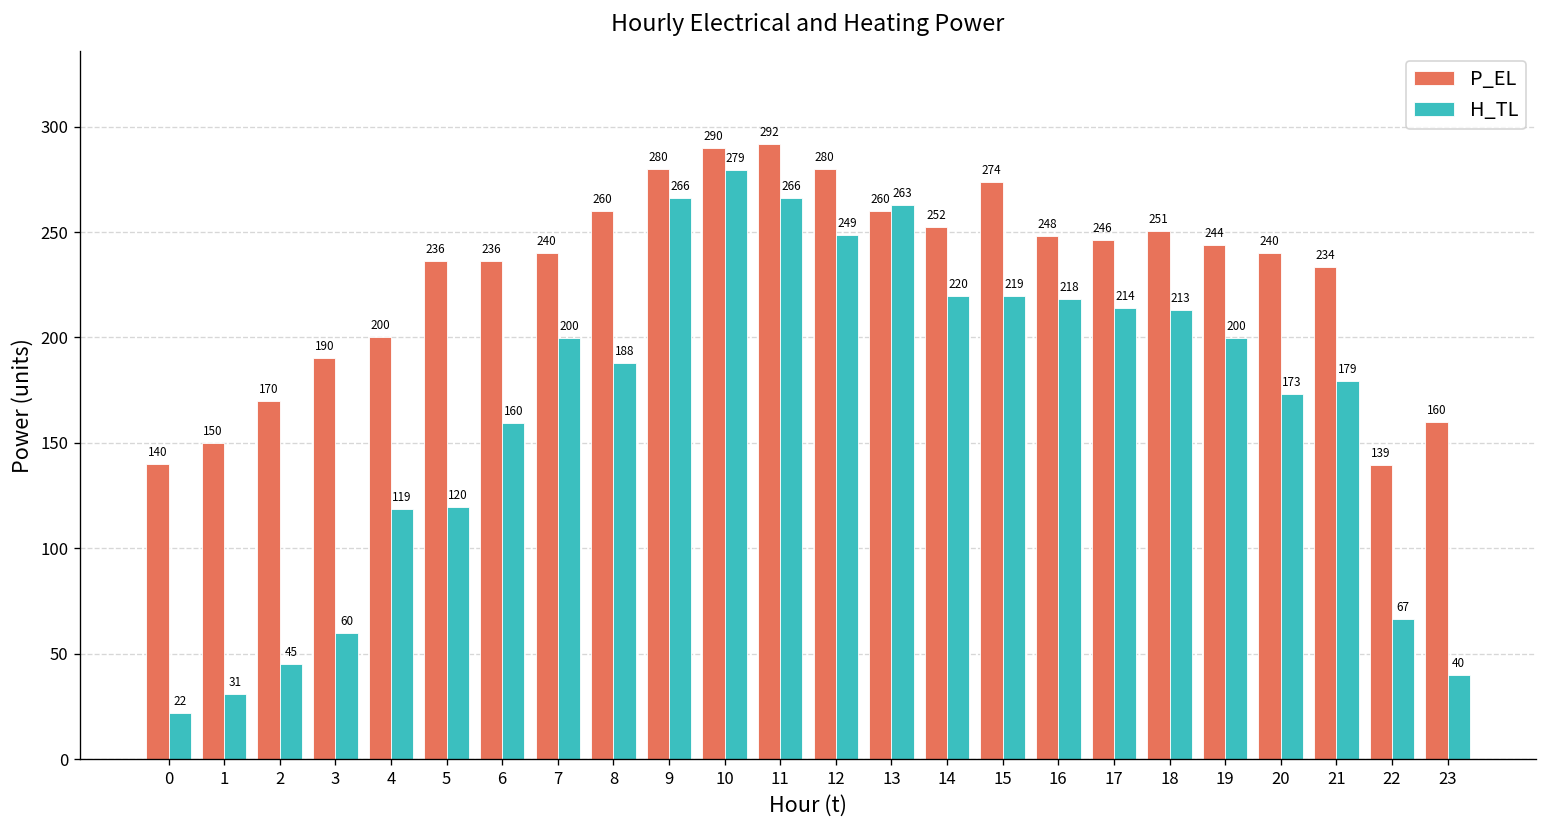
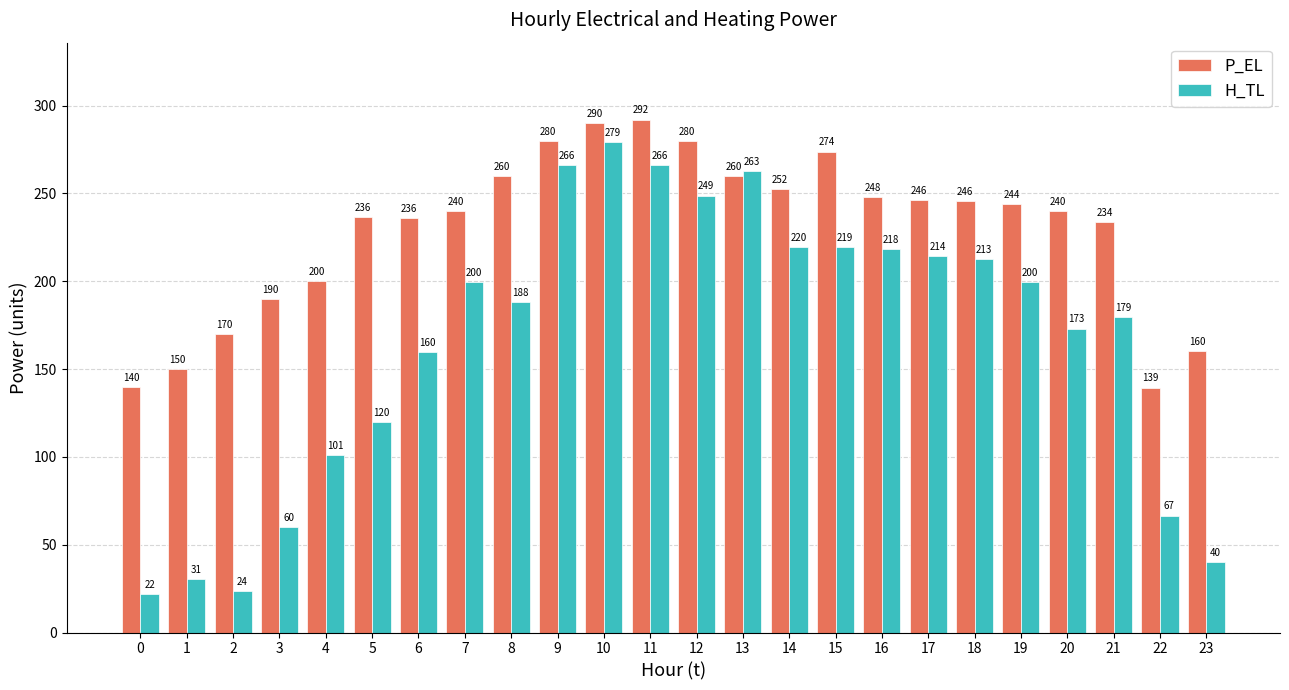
H_TL, 2: 45 -> 24
H_TL, 4: 119 -> 101
P_EL, 18: 251 -> 246
